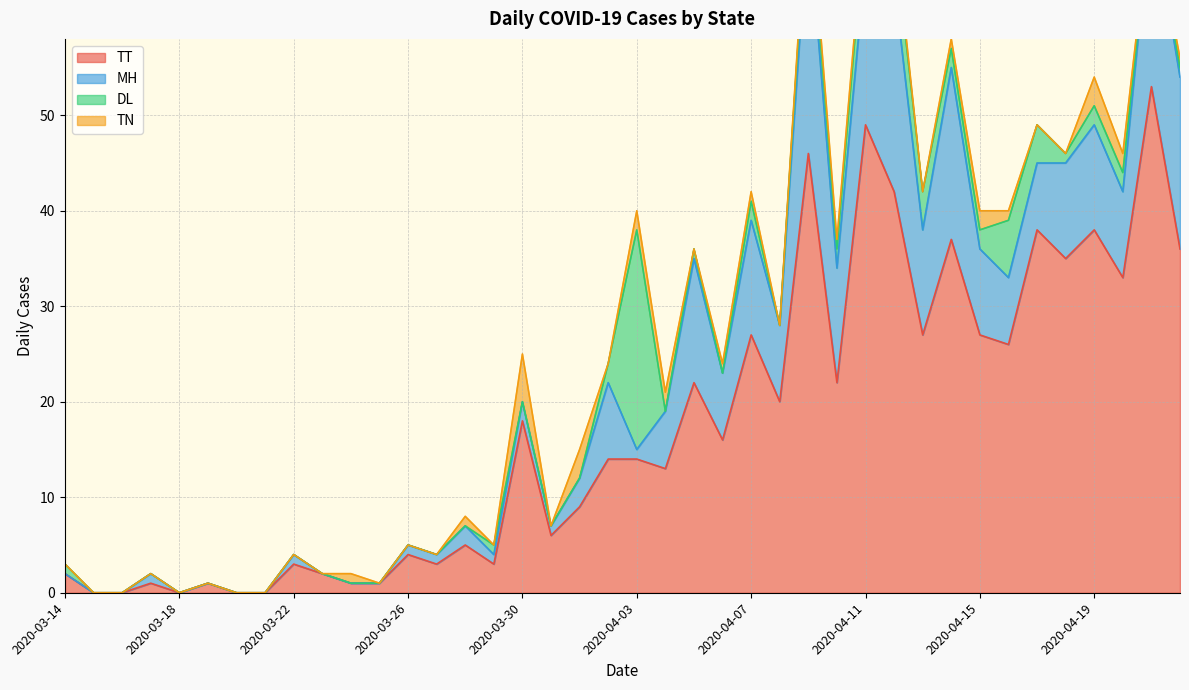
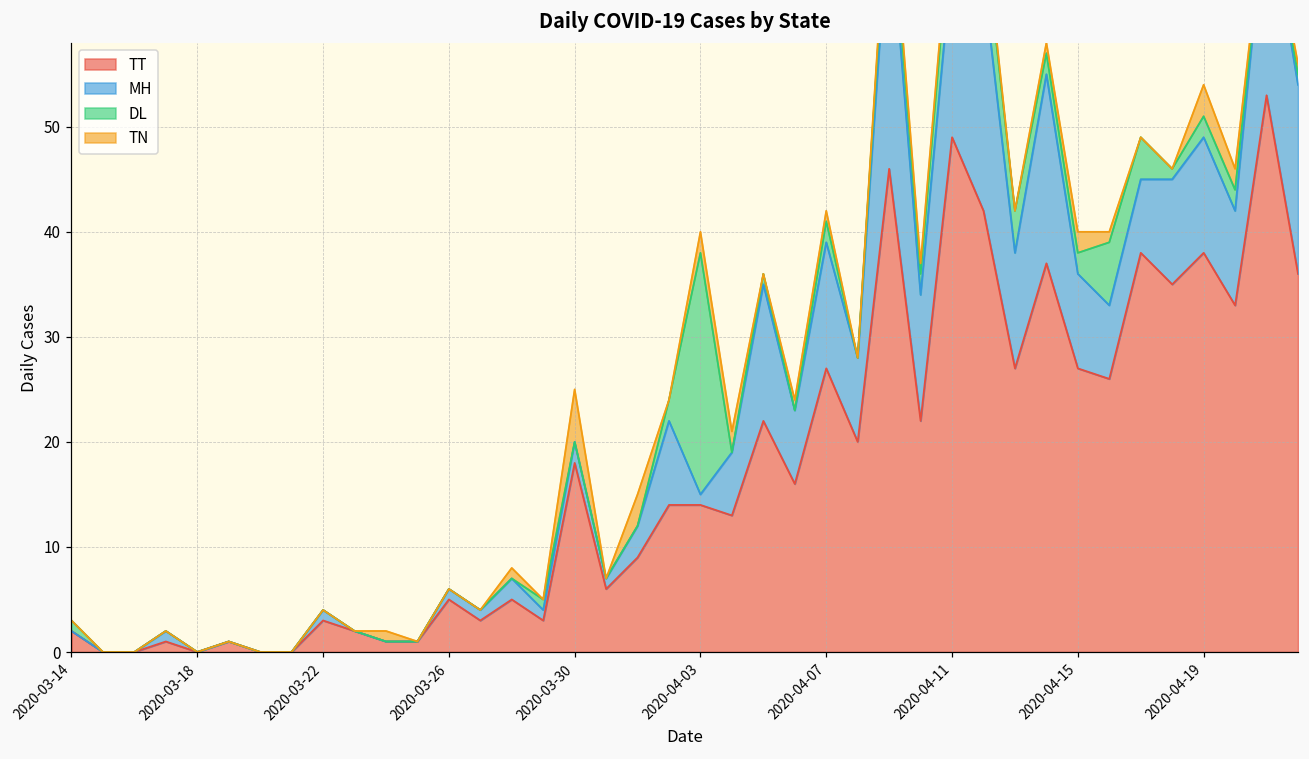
TT, 2020-03-26: 4 -> 5
